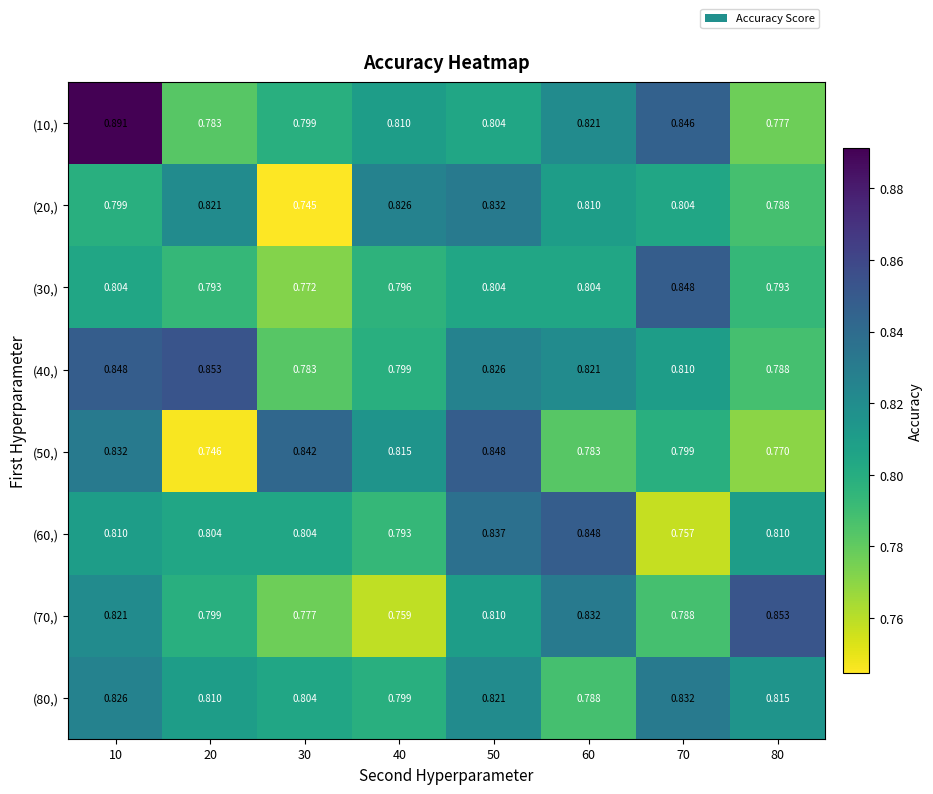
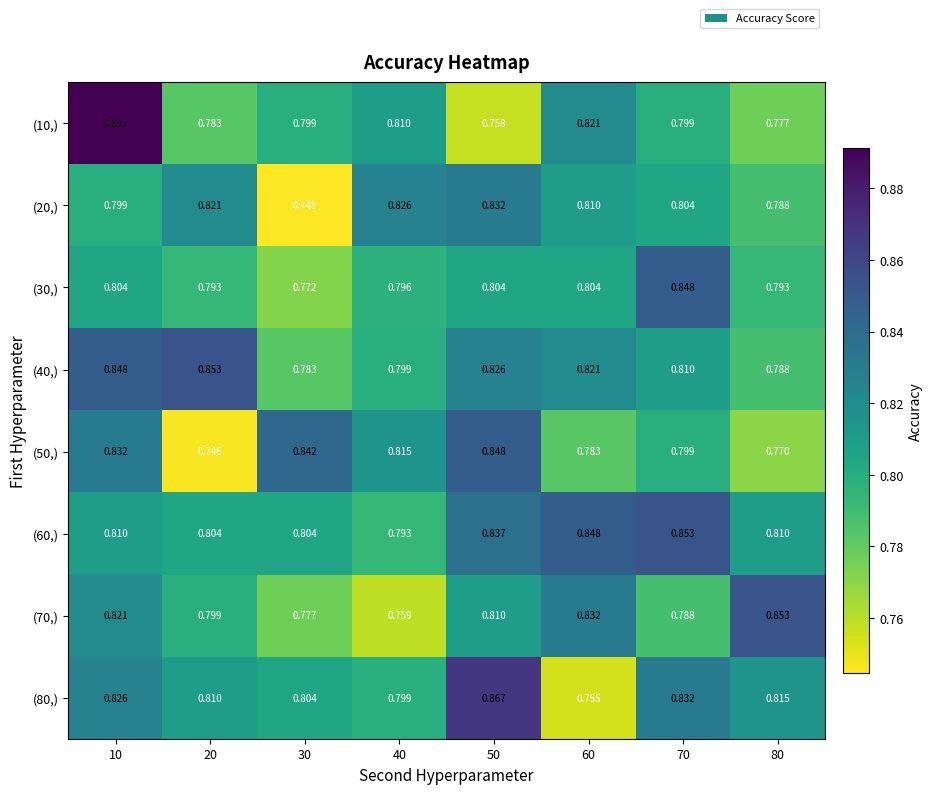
(10,), 50: 0.804 -> 0.758
(10,), 70: 0.846 -> 0.799
(60,), 70: 0.757 -> 0.853
(80,), 50: 0.821 -> 0.867
(80,), 60: 0.788 -> 0.755
